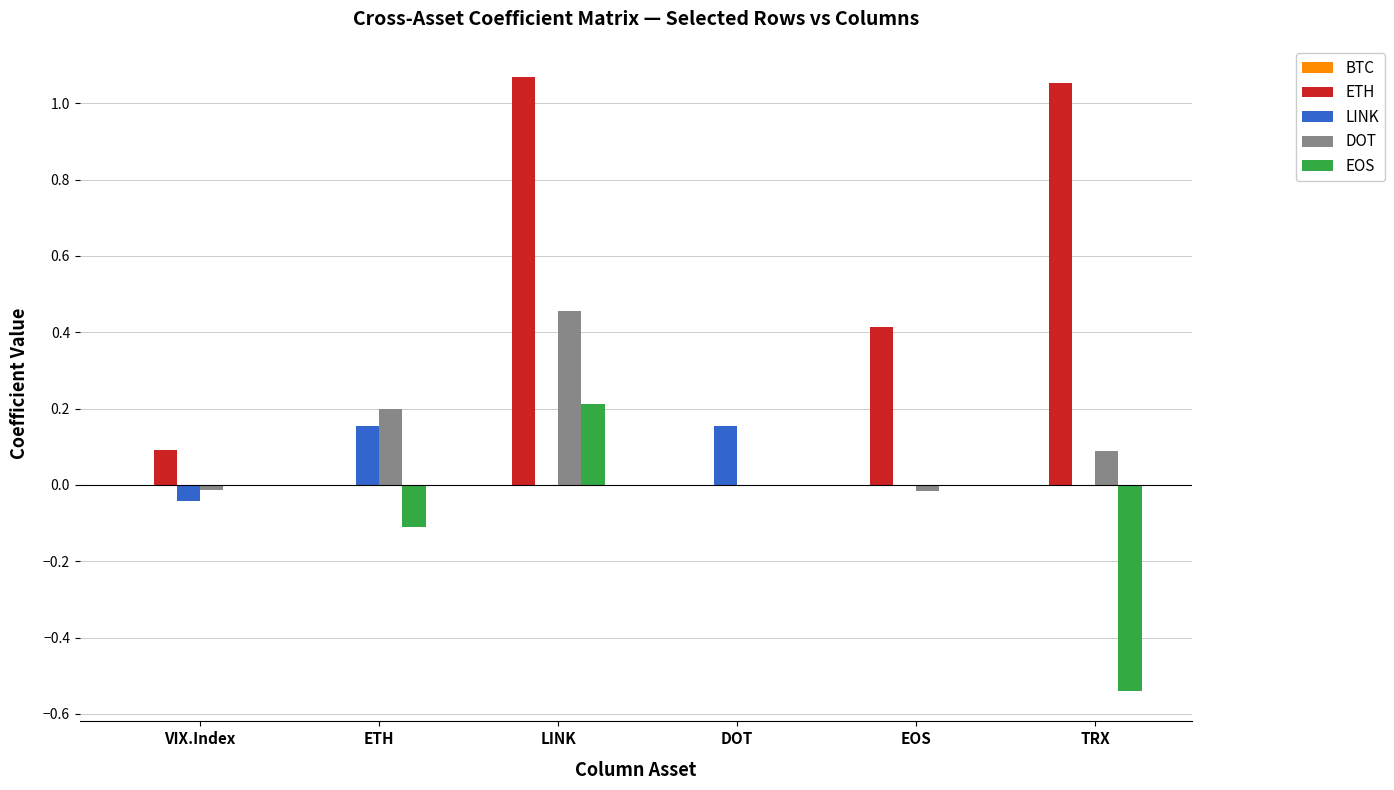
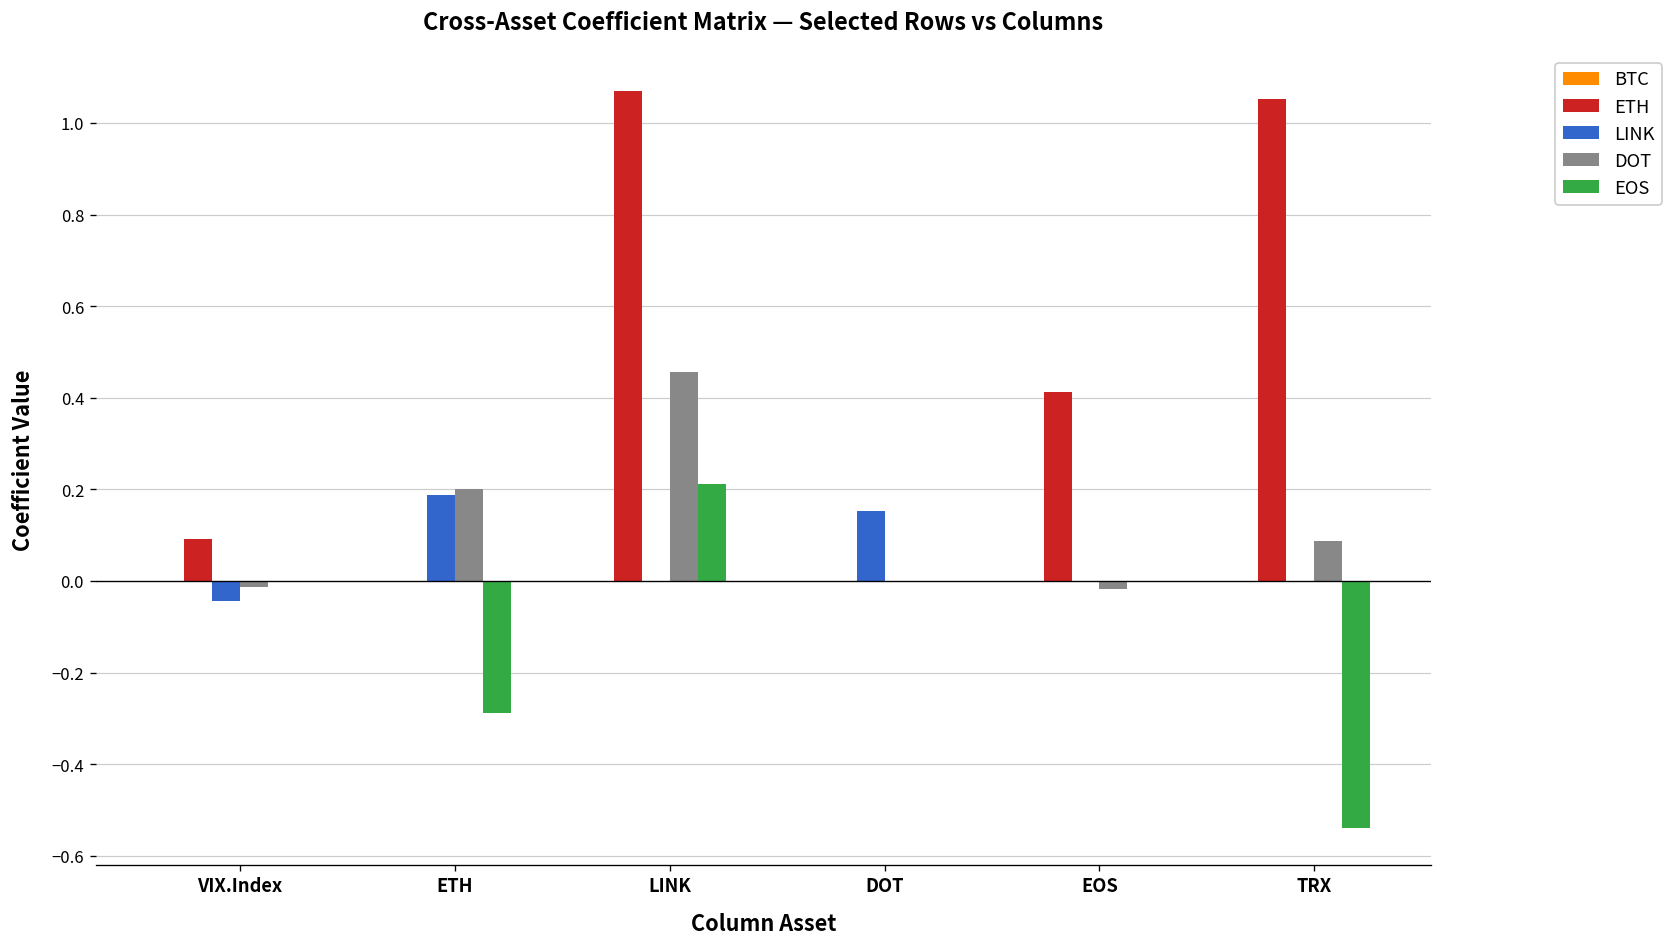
LINK, ETH: 0.15 -> 0.19
EOS, ETH: -0.11 -> -0.29
